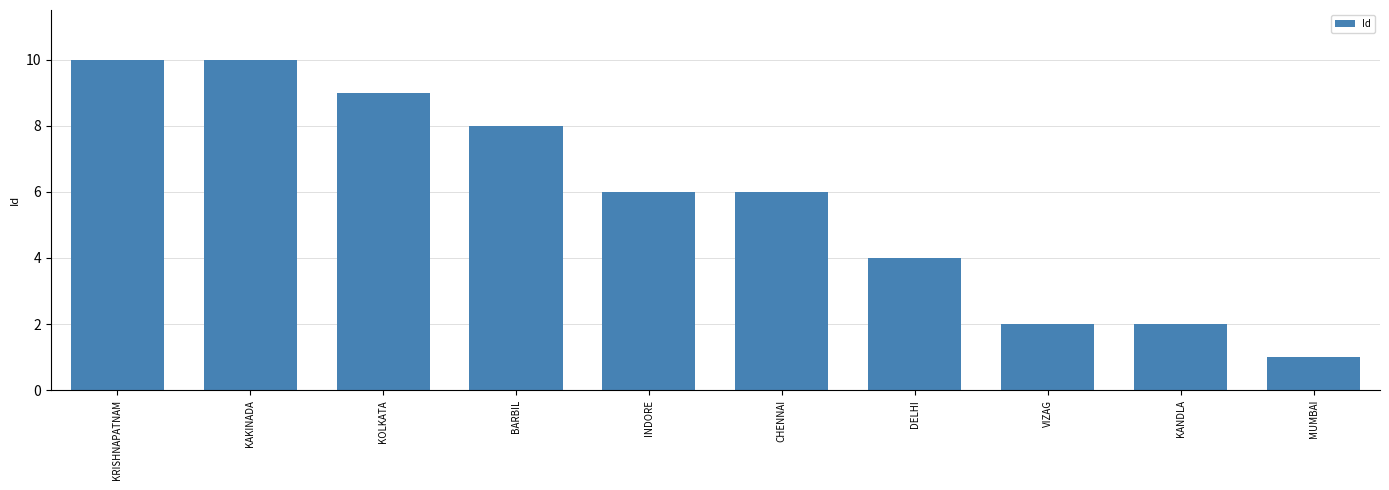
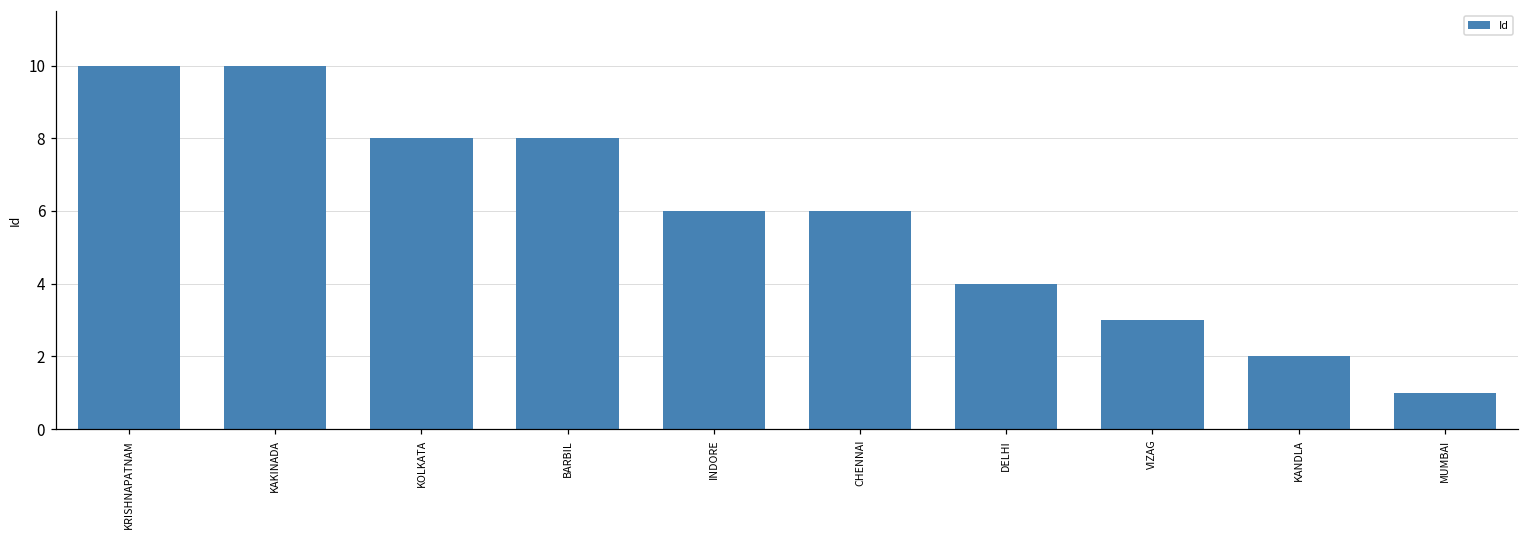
KOLKATA: 9.0 -> 8.0
VIZAG: 2.0 -> 3.0
